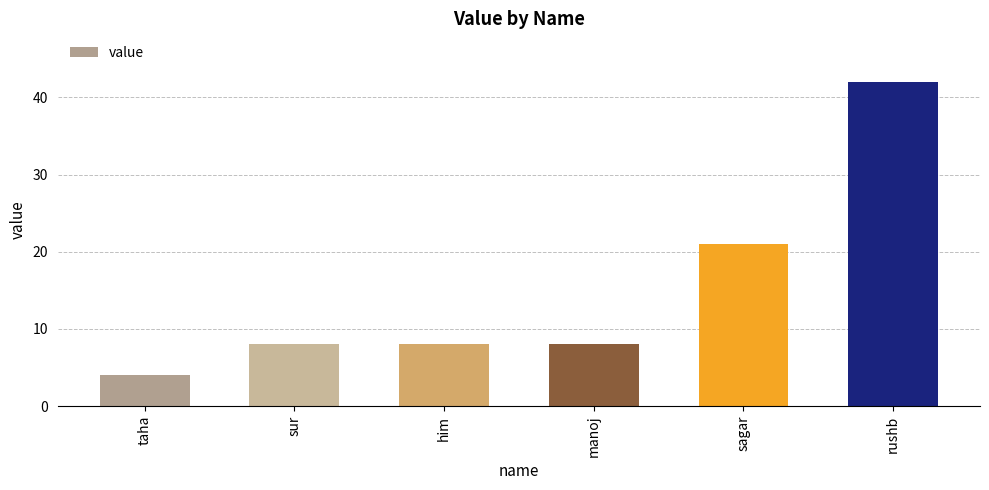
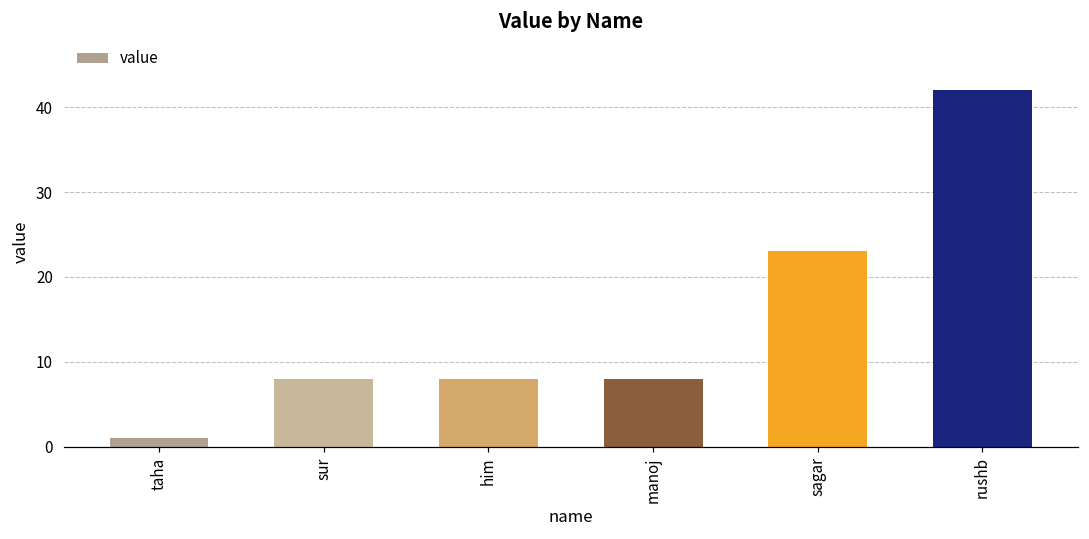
taha: 4 -> 1
sagar: 21 -> 23
